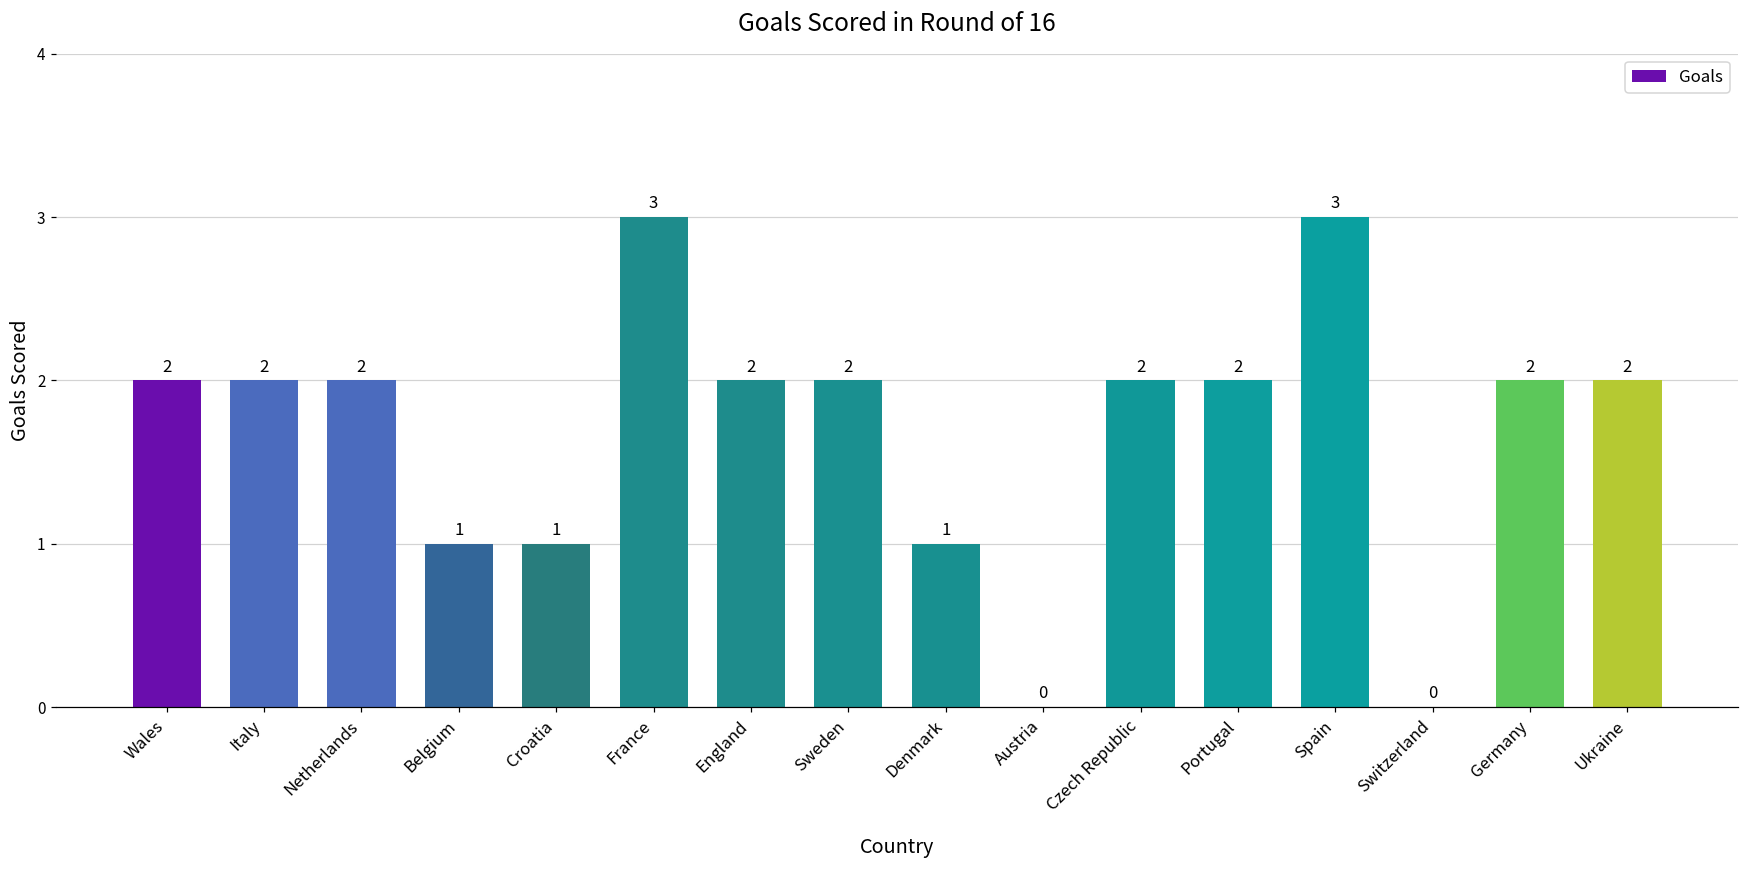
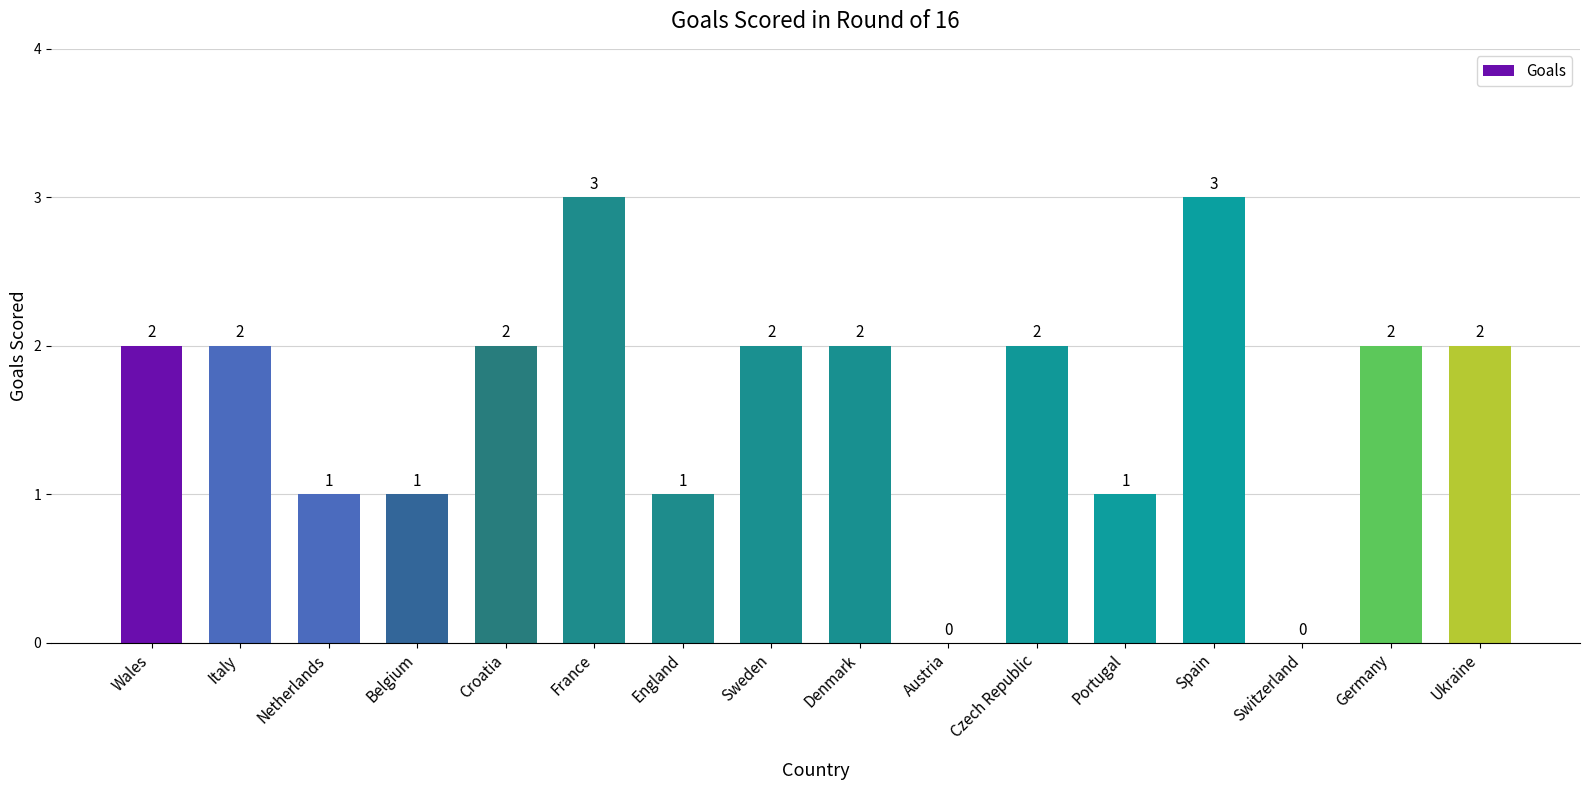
Netherlands: 2 -> 1
Croatia: 1 -> 2
England: 2 -> 1
Denmark: 1 -> 2
Portugal: 2 -> 1
